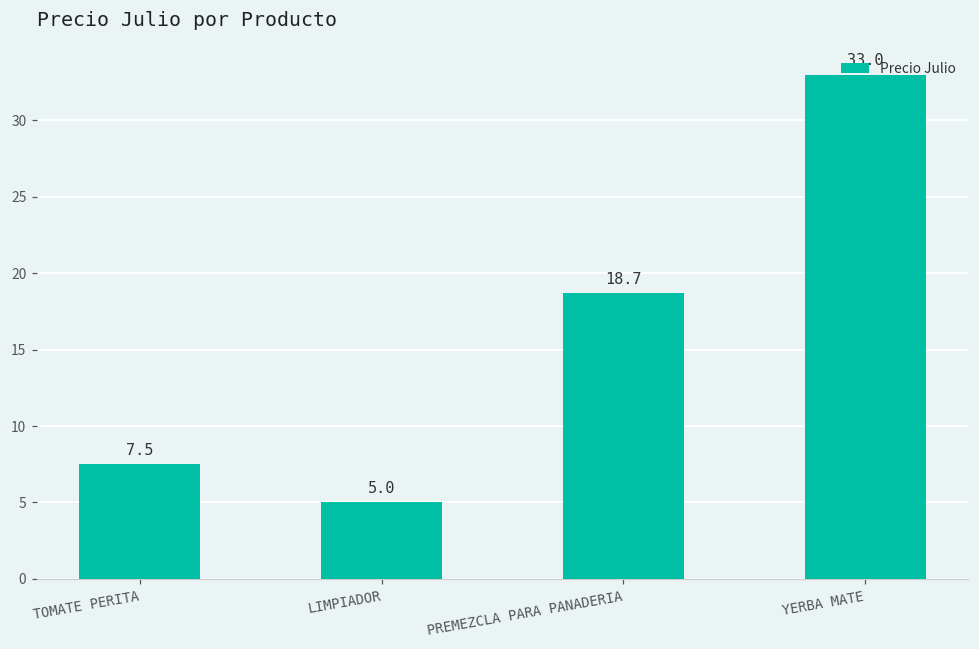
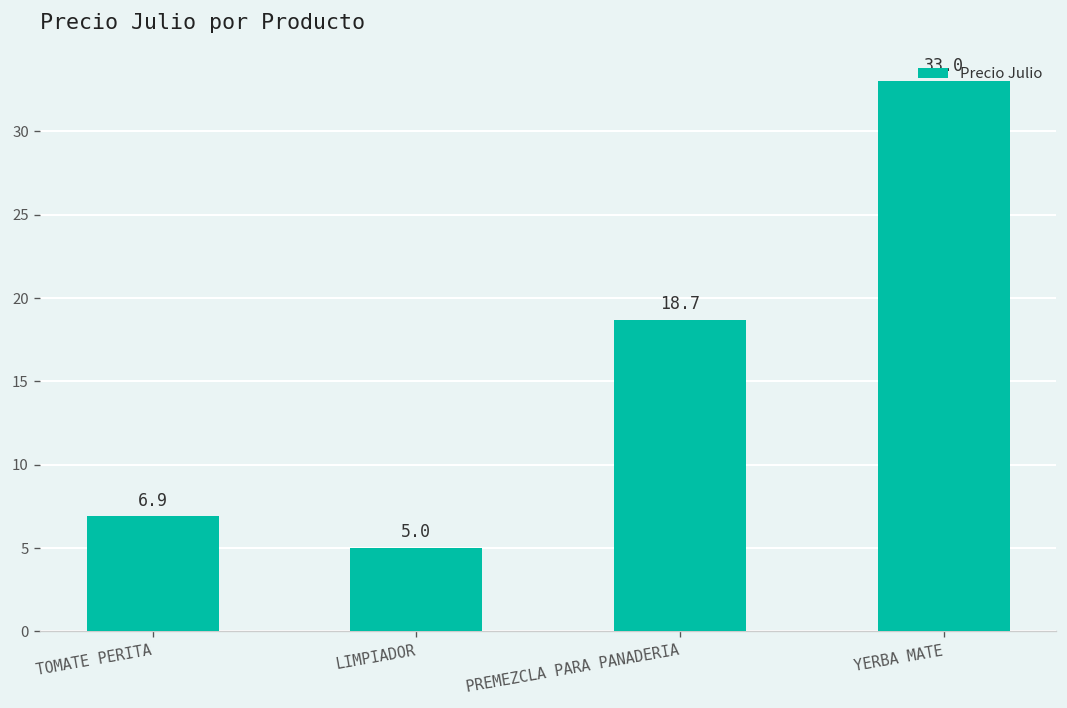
TOMATE PERITA: 7.5 -> 6.9
